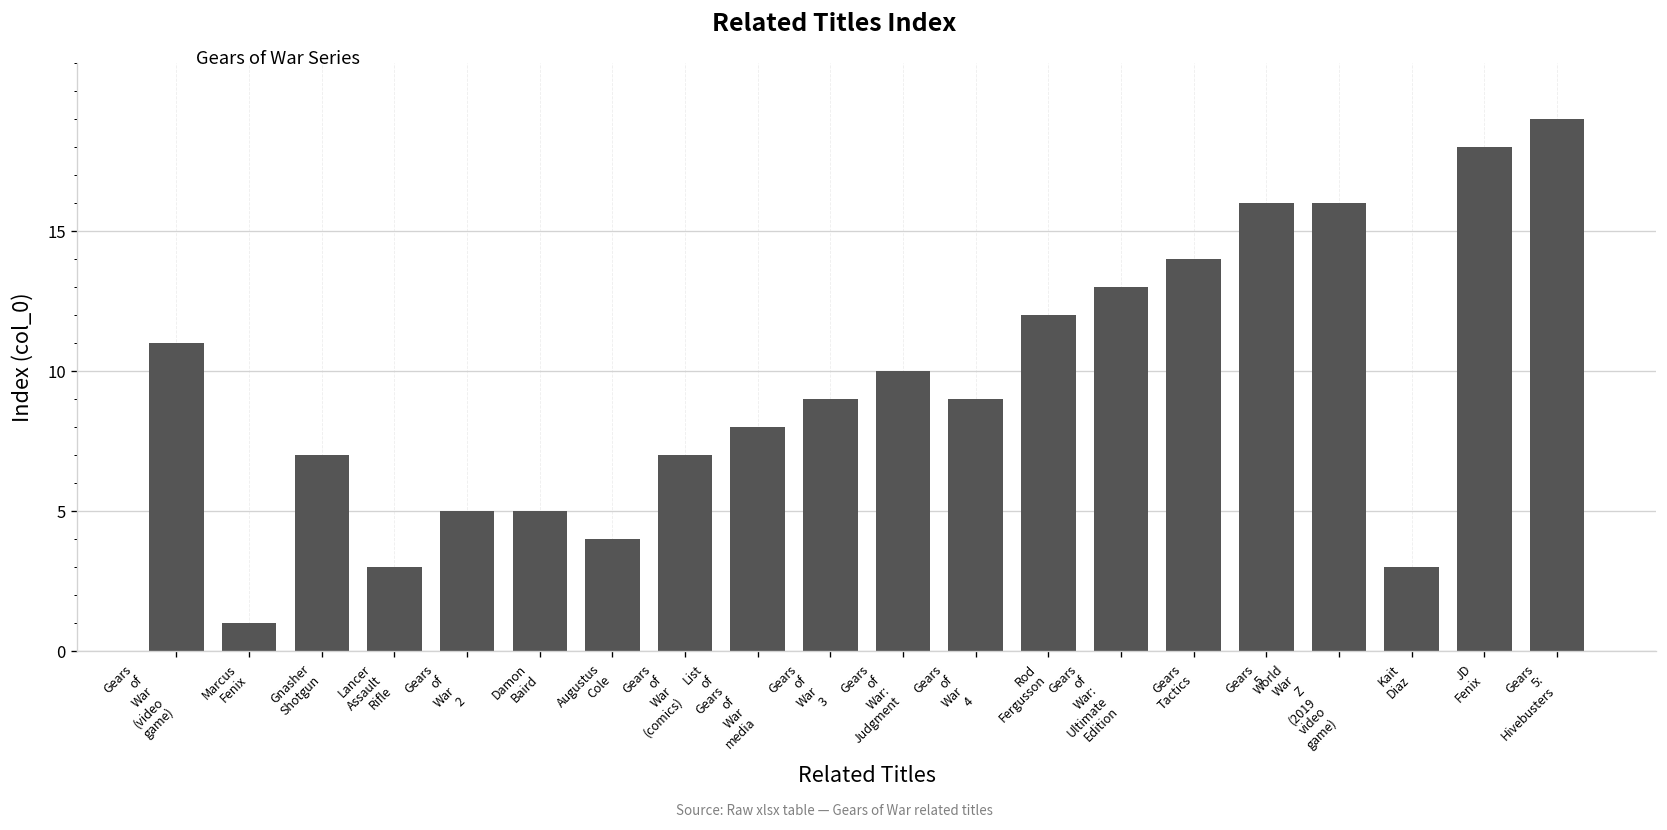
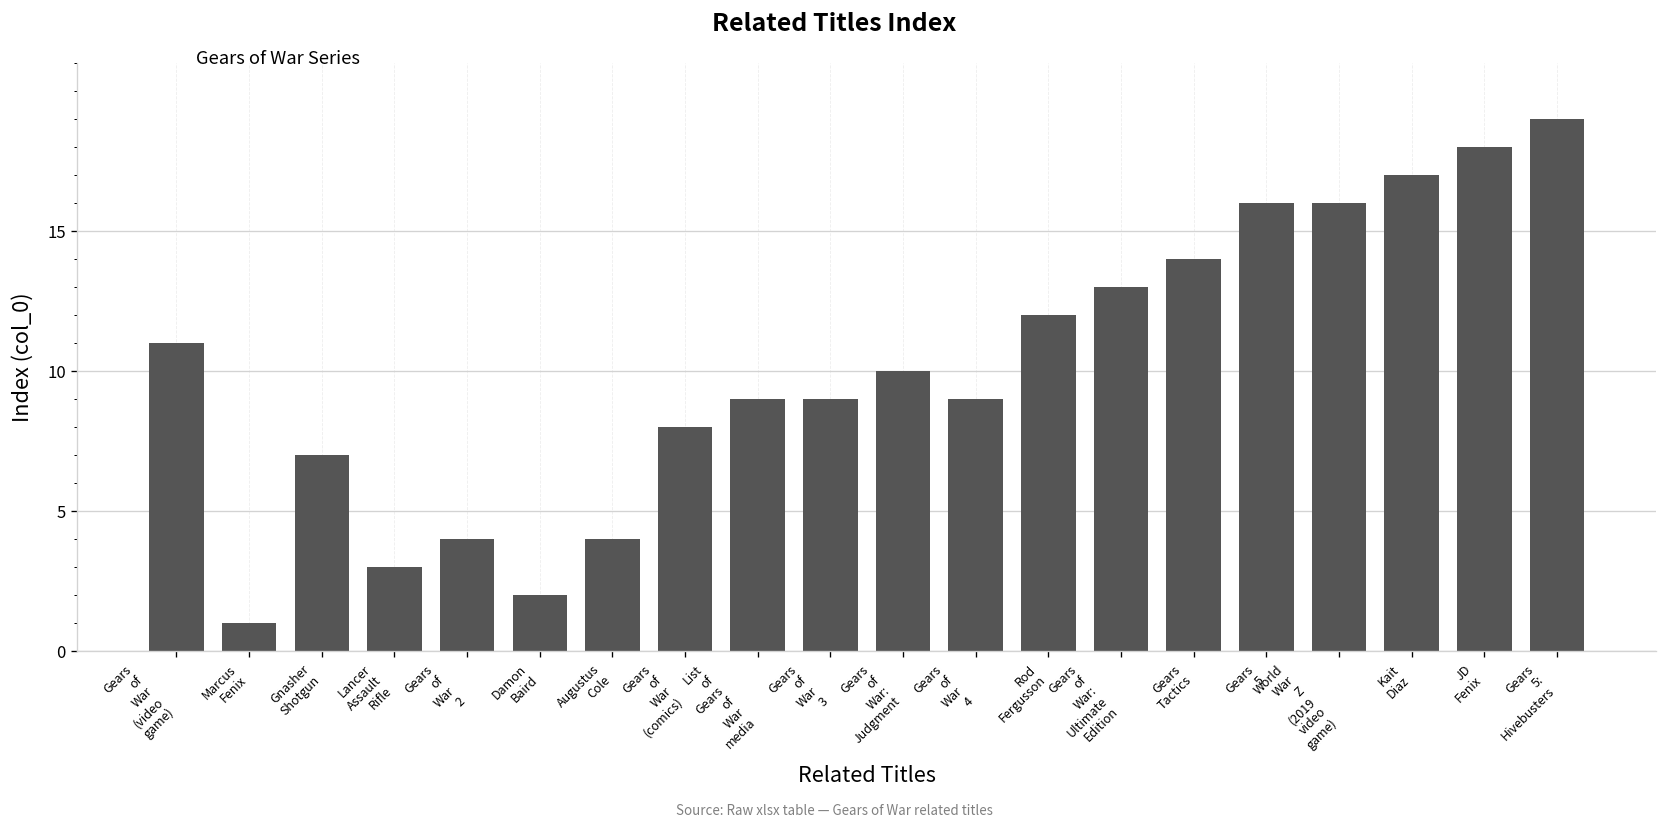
Gears of War 2: 5 -> 4
Damon Baird: 5 -> 2
Gears of War (comics): 7 -> 8
List of Gears of War media: 8 -> 9
Kait Diaz: 3 -> 17
